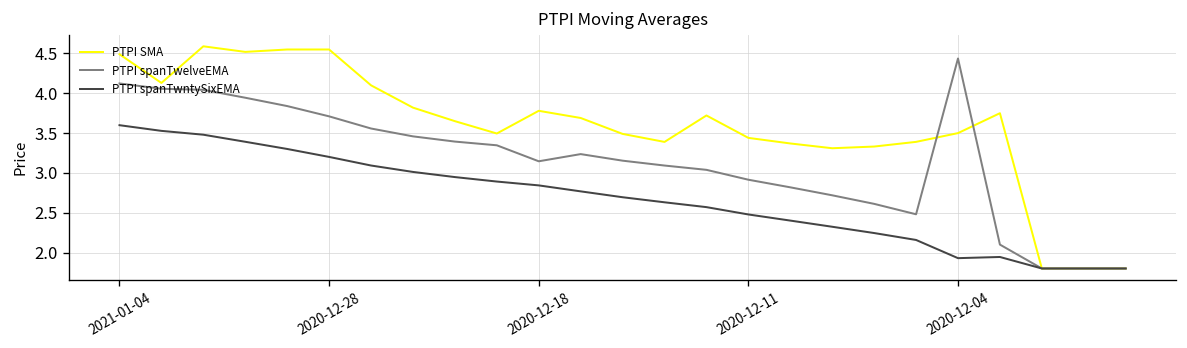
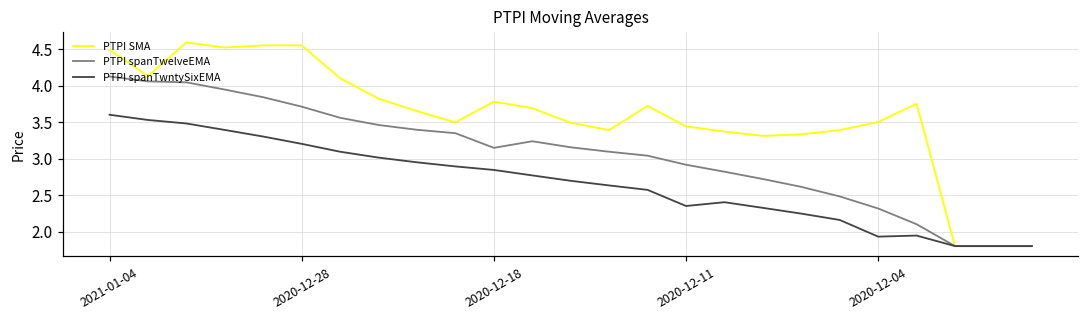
PTPI spanTwntySixEMA, 2020-12-11: 2.5 -> 2.3
PTPI spanTwelveEMA, 2020-12-04: 4.4 -> 2.3
